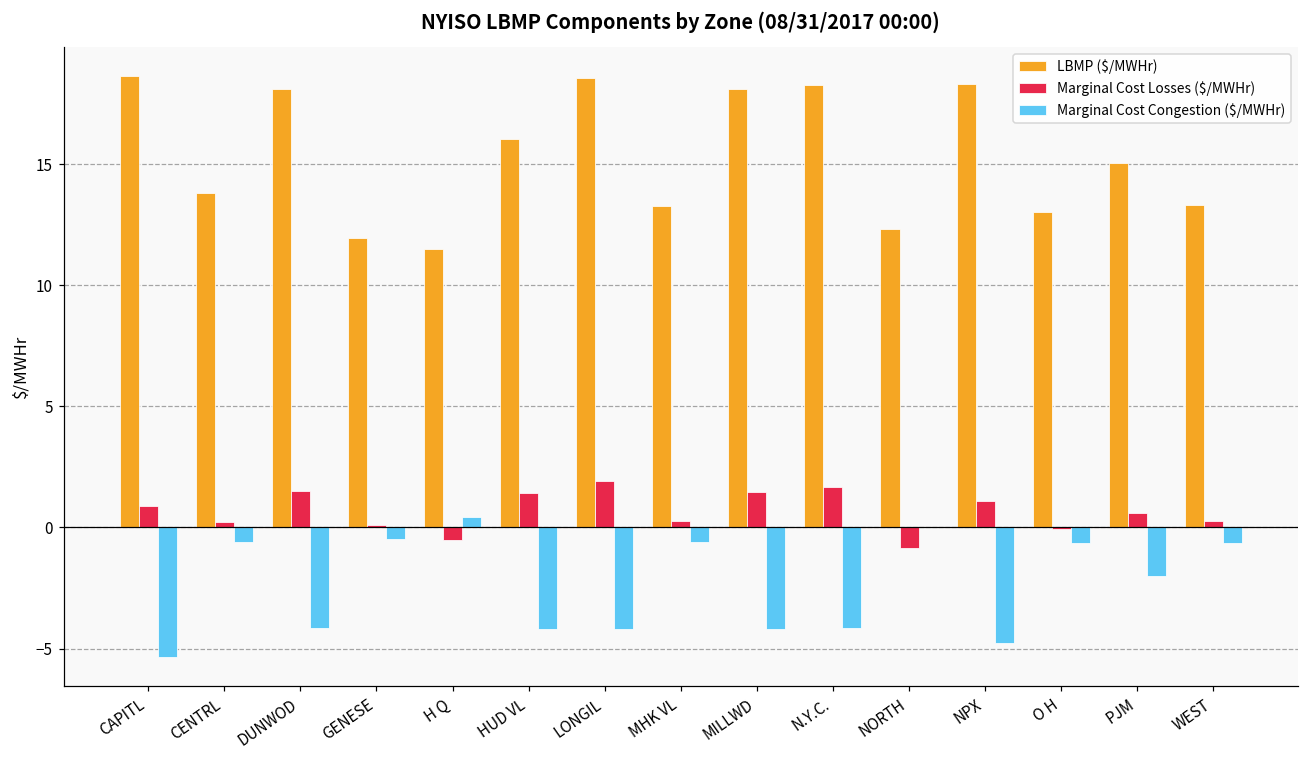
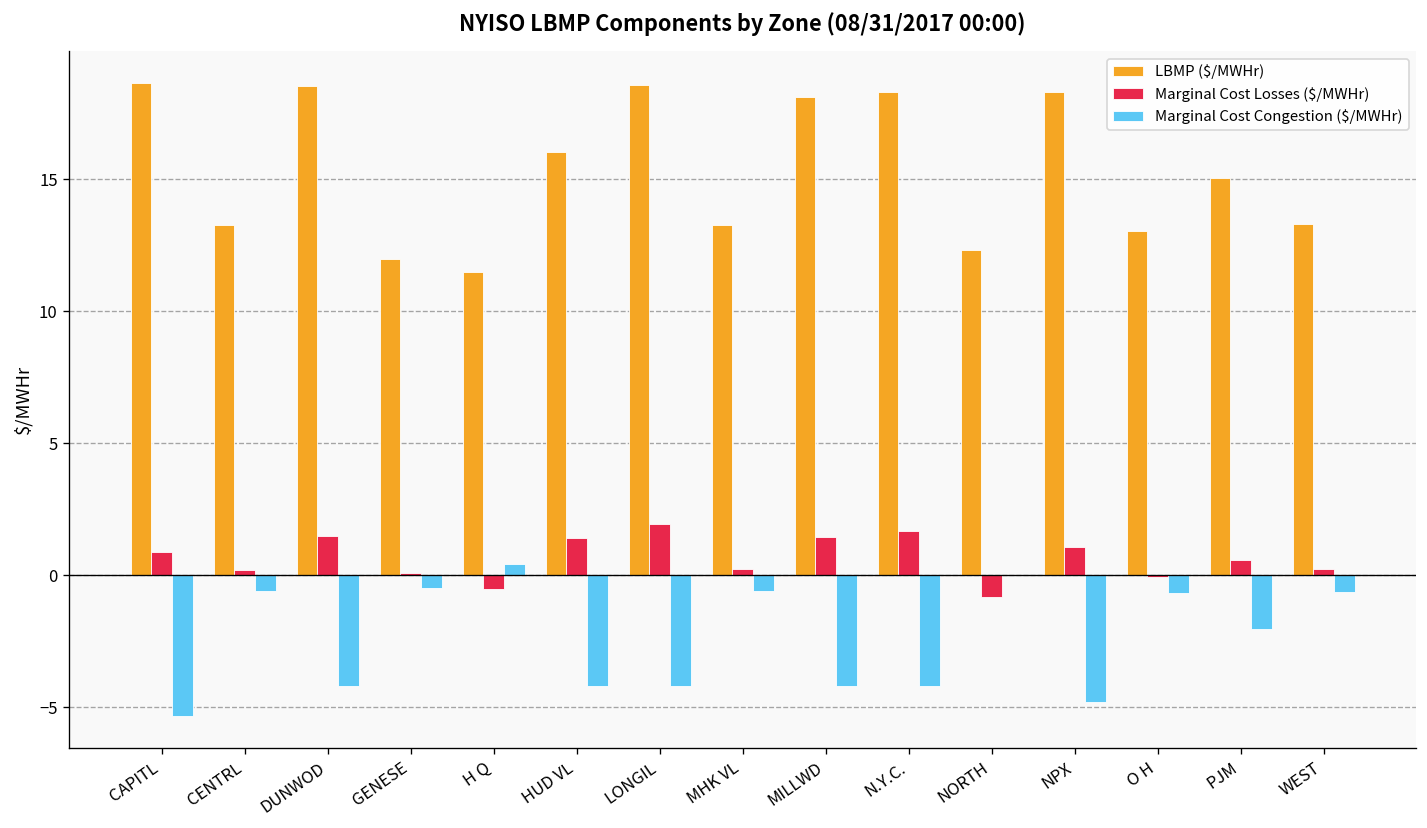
LBMP ($/MWHr), CENTRL: 13.8 -> 13.3
LBMP ($/MWHr), DUNWOD: 18.1 -> 18.5
